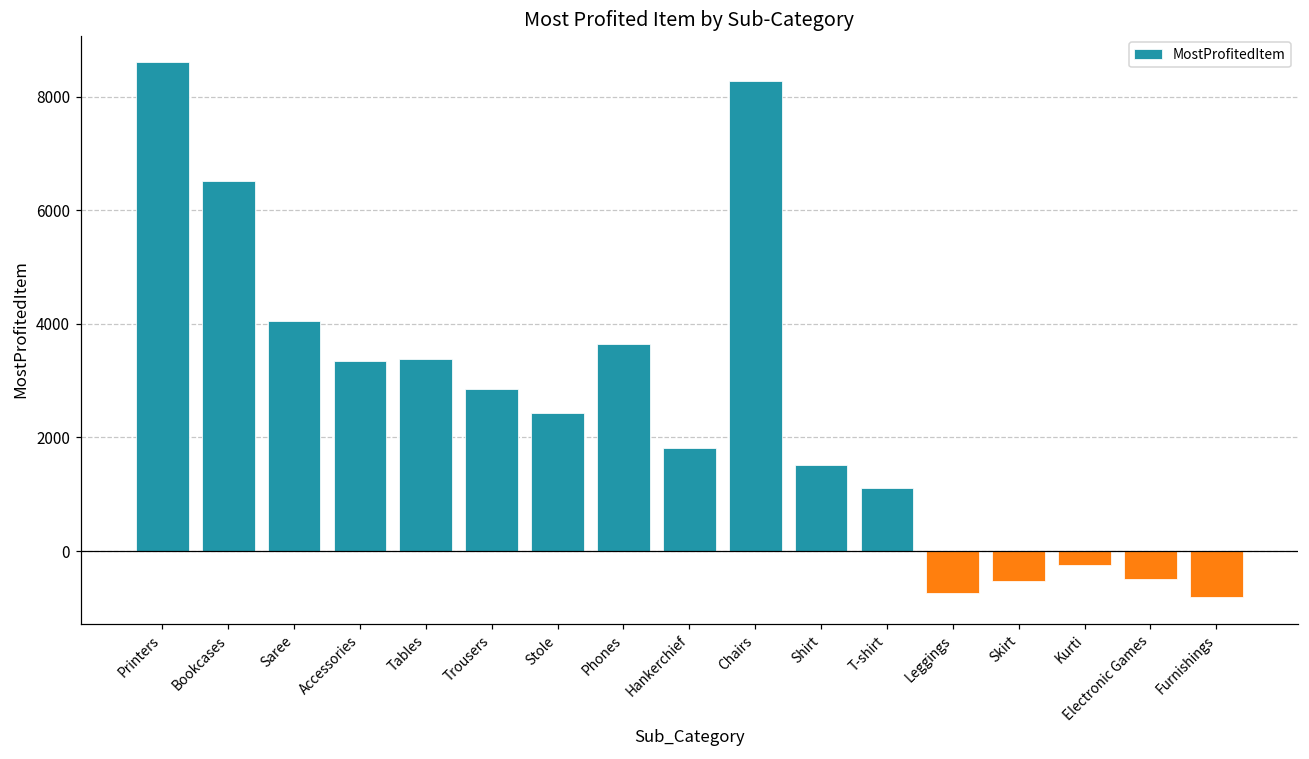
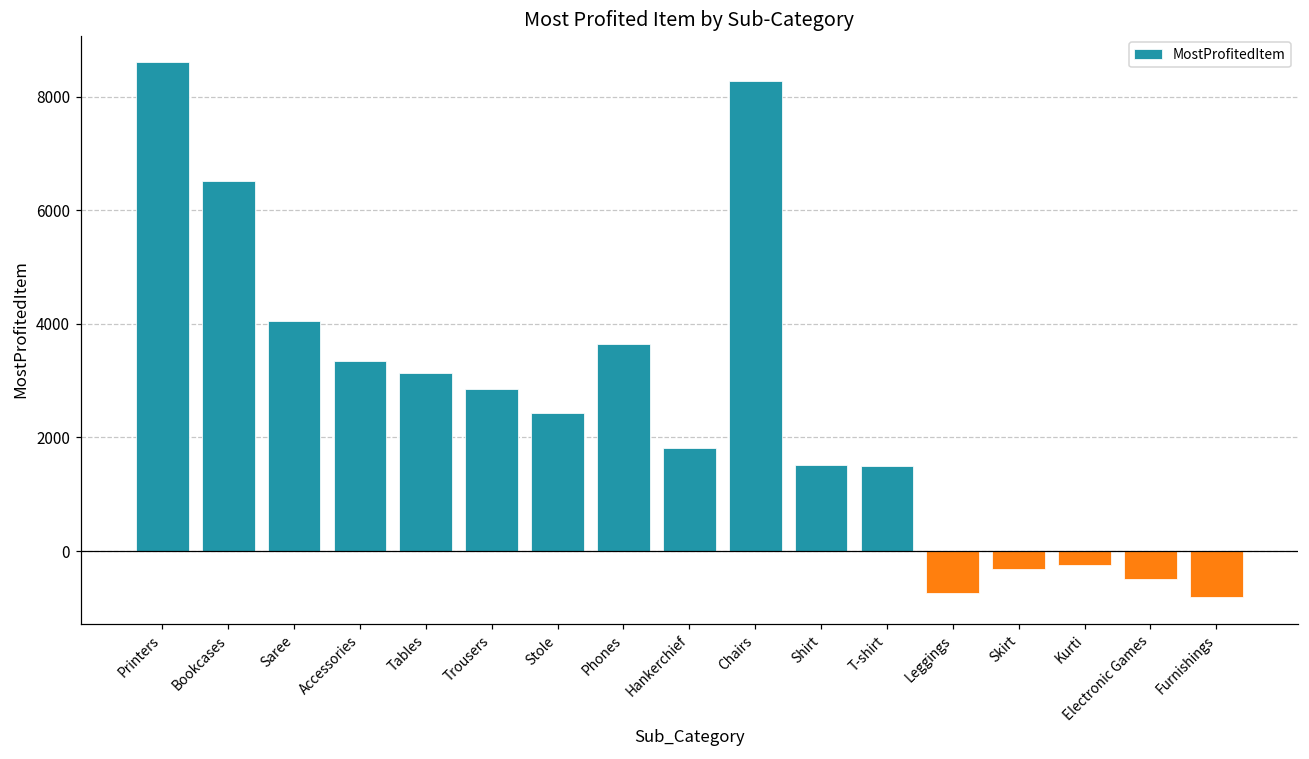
Tables: 3400 -> 3100
T-shirt: 1100 -> 1500
Skirt: -500 -> -300
